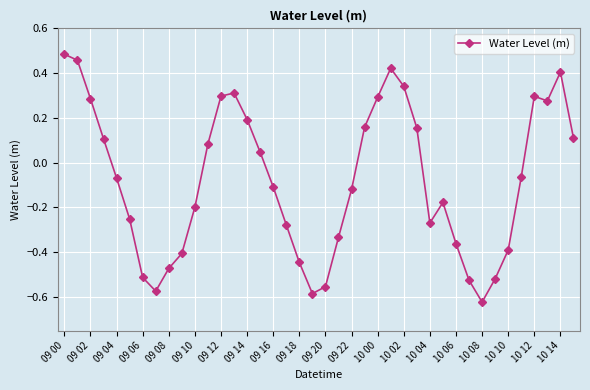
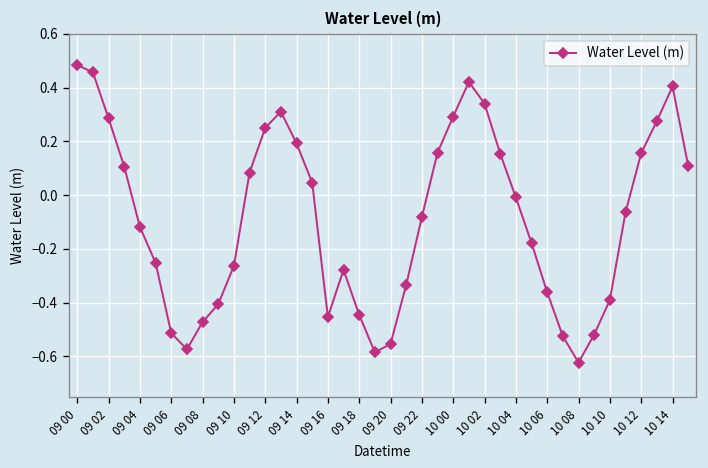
09 04: -0.07 -> -0.12
09 10: -0.20 -> -0.26
09 12: 0.30 -> 0.25
09 16: -0.11 -> -0.45
09 22: -0.12 -> -0.08
10 04: -0.27 -> -0.01
10 12: 0.30 -> 0.16
